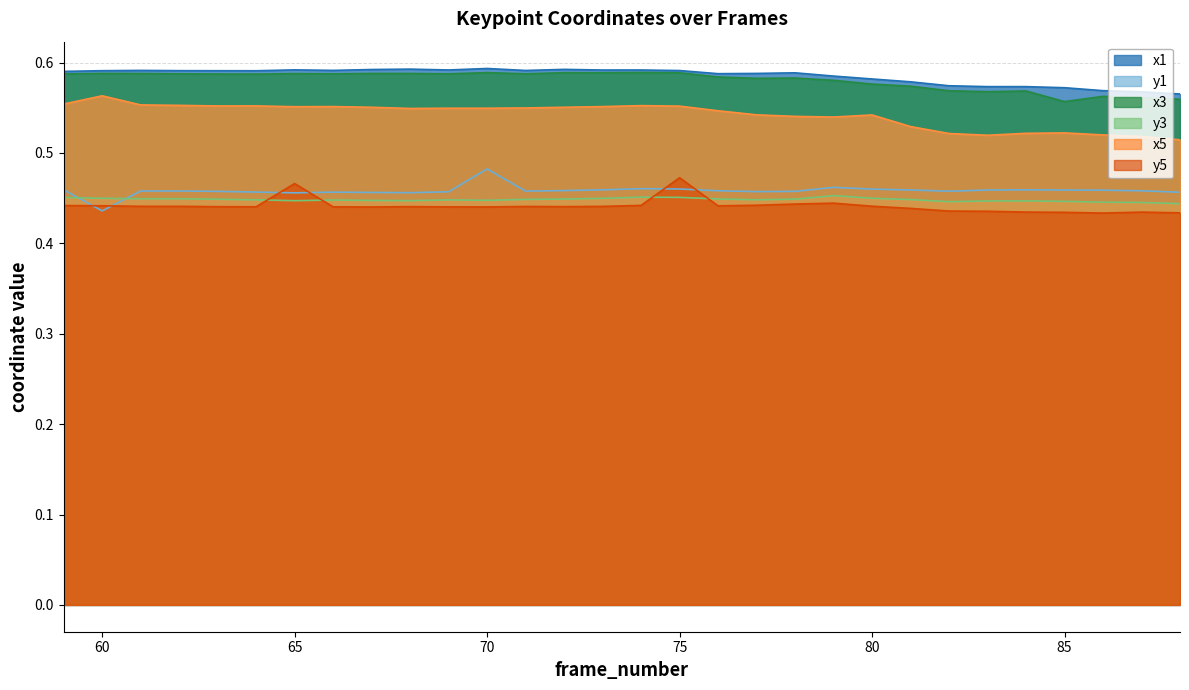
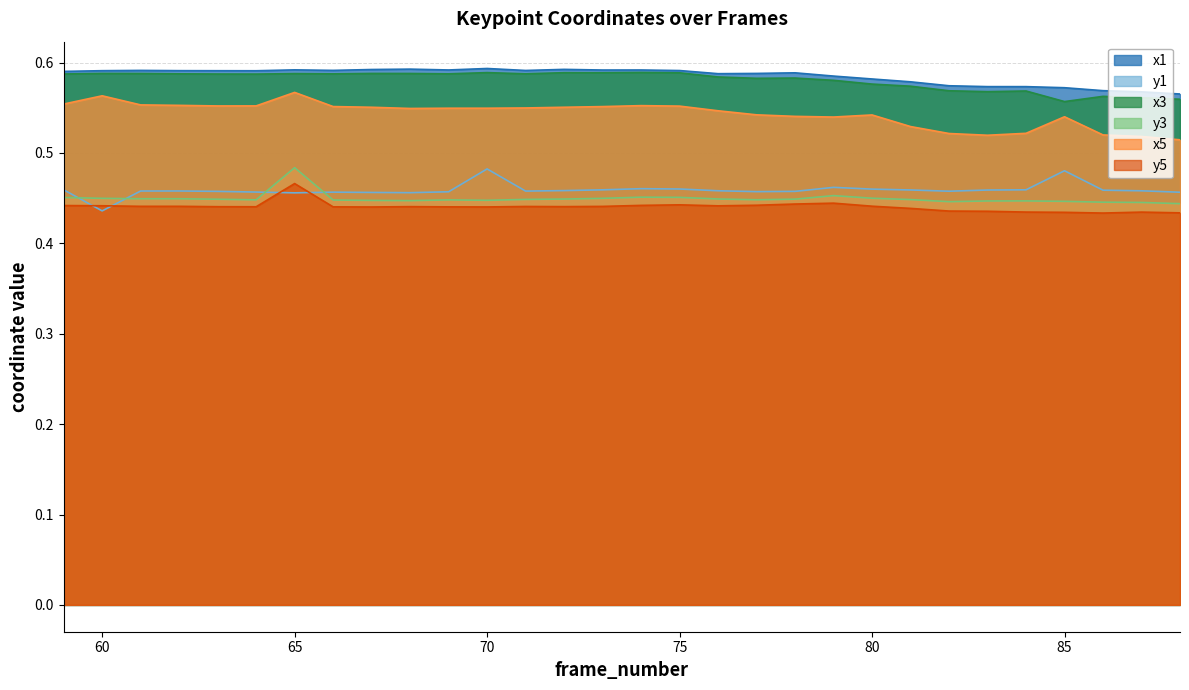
y3, 65: 0.45 -> 0.48
x5, 65: 0.55 -> 0.57
y5, 75: 0.47 -> 0.44
y1, 85: 0.46 -> 0.48
x5, 85: 0.52 -> 0.54
